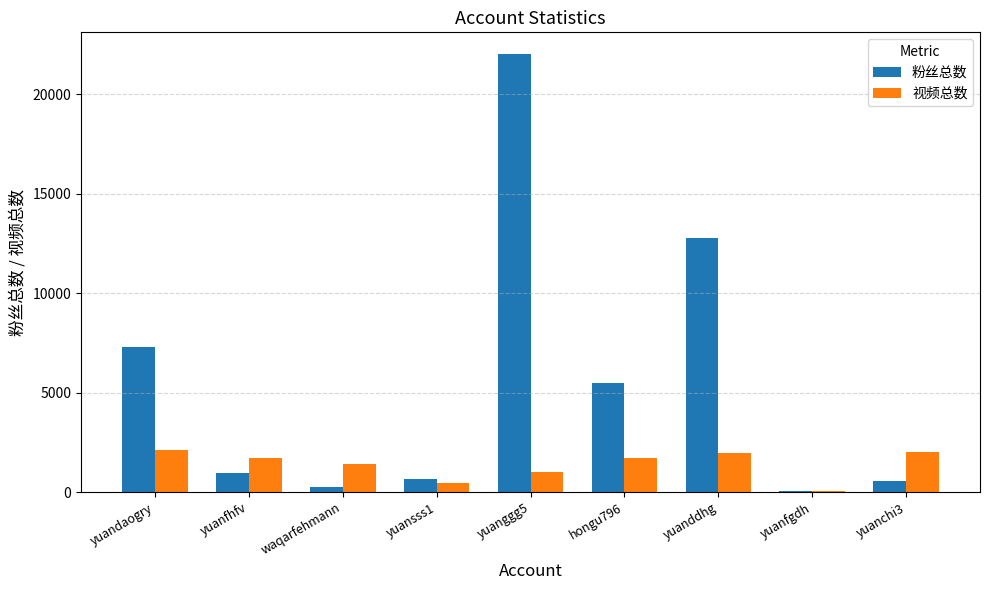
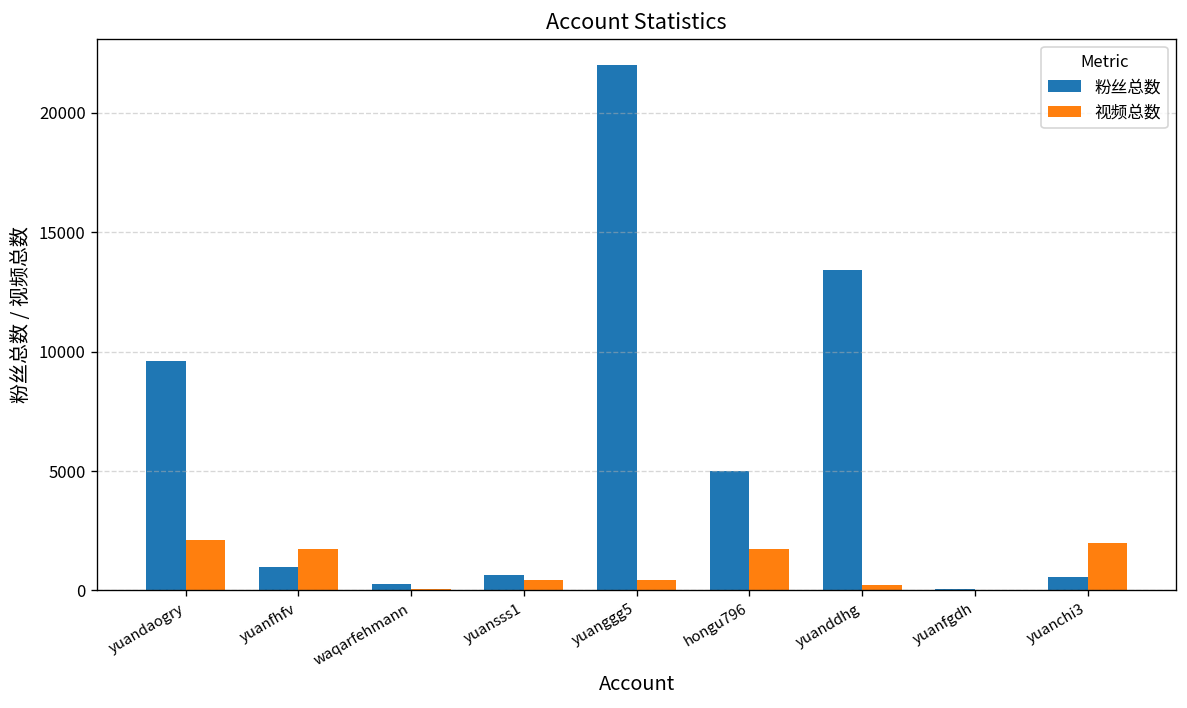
粉丝总数, yuandaogry: 7300 -> 9600
视频总数, waqarfehmann: 1400 -> 100
视频总数, yuanggg5: 1000 -> 500
粉丝总数, hongu796: 5500 -> 5000
粉丝总数, yuanddhg: 12800 -> 13400
视频总数, yuanddhg: 2000 -> 200
